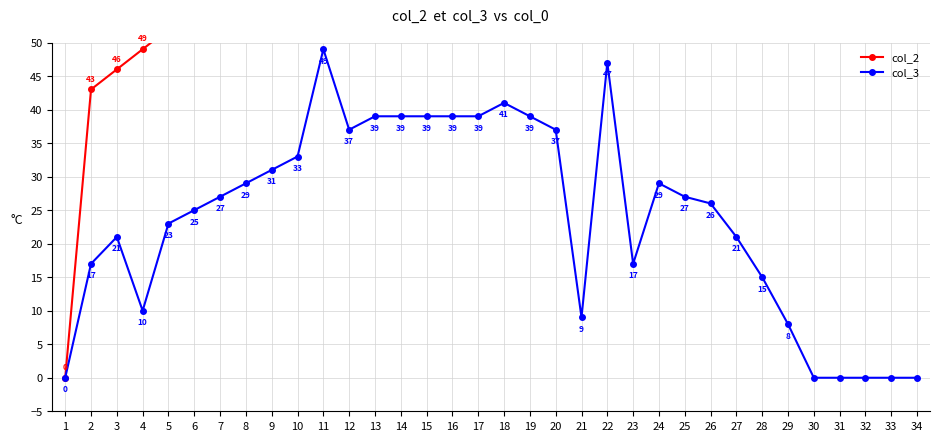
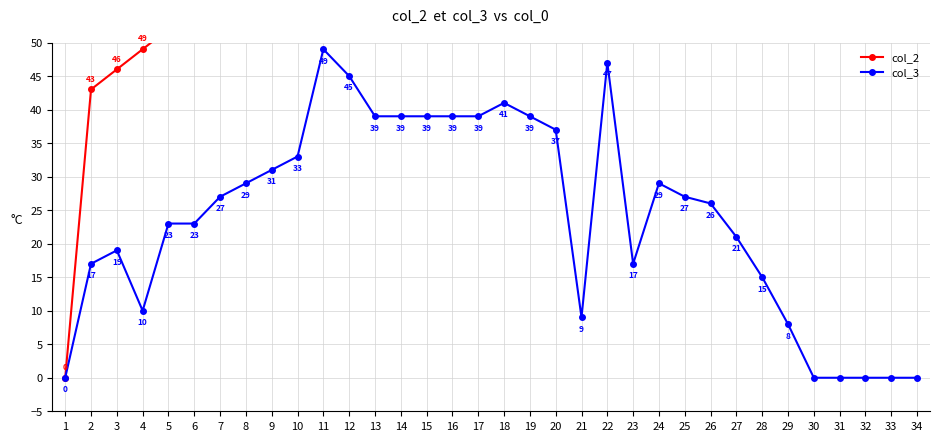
col_3, 3: 21 -> 19
col_3, 6: 25 -> 23
col_3, 12: 37 -> 45
